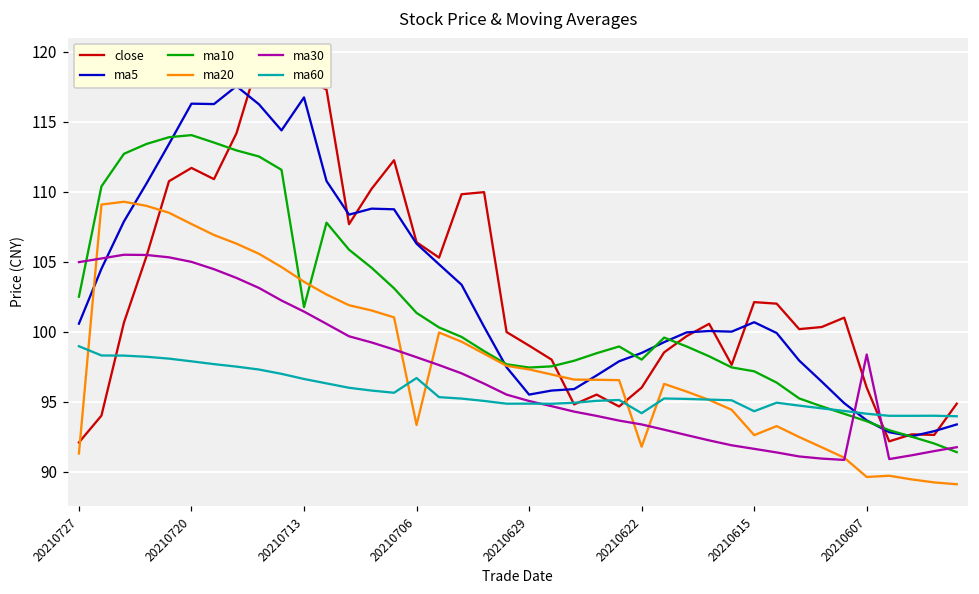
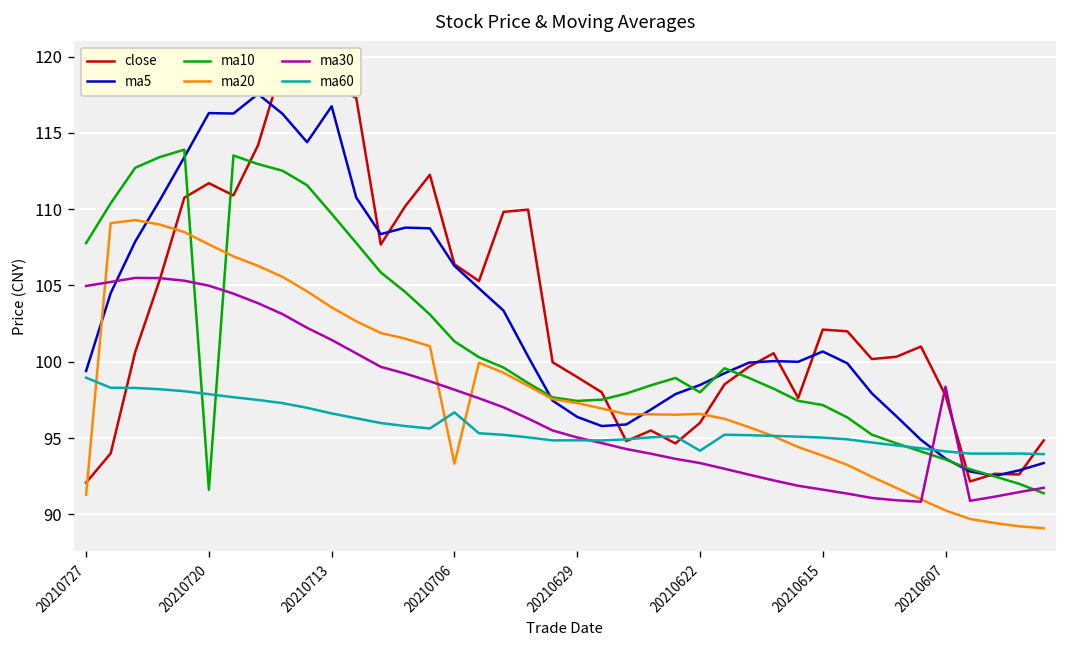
ma5, 20210727: 100.6 -> 99.4
ma10, 20210727: 102.5 -> 107.8
ma10, 20210720: 114.0 -> 91.6
ma10, 20210713: 101.8 -> 109.7
ma5, 20210629: 95.5 -> 96.4
ma20, 20210622: 91.8 -> 96.6
ma20, 20210615: 92.6 -> 93.8
ma60, 20210615: 94.3 -> 95.0
close, 20210607: 96.0 -> 97.8
ma20, 20210607: 89.6 -> 90.3
